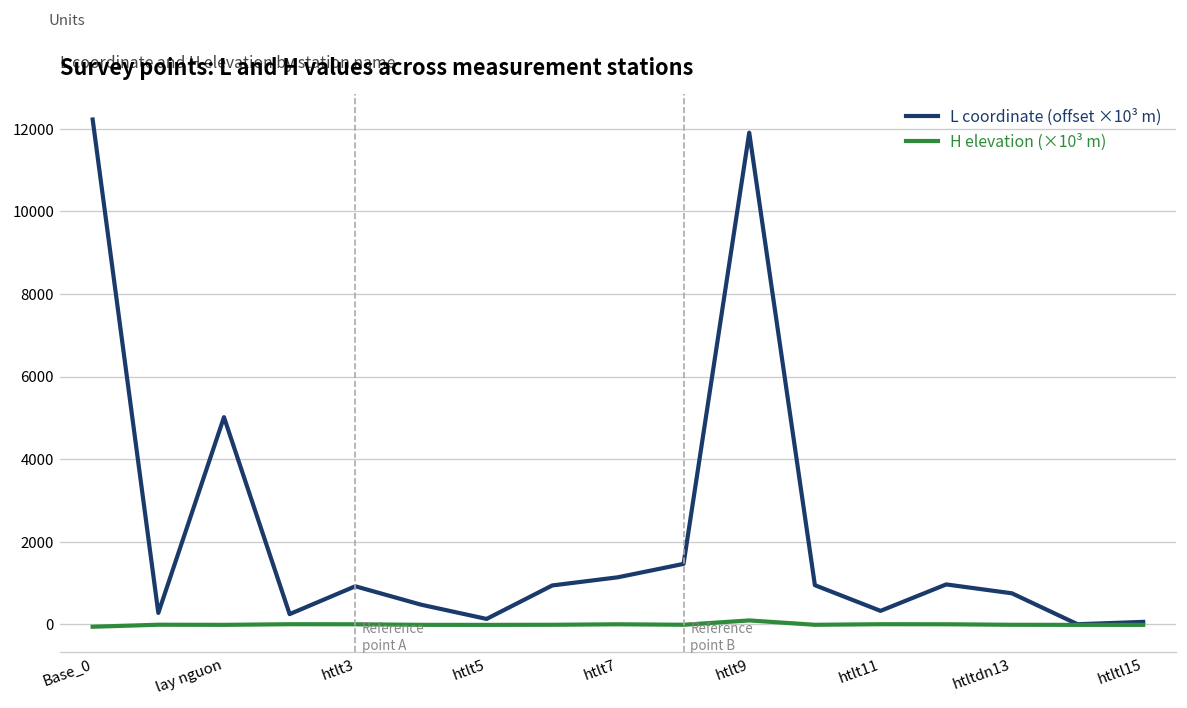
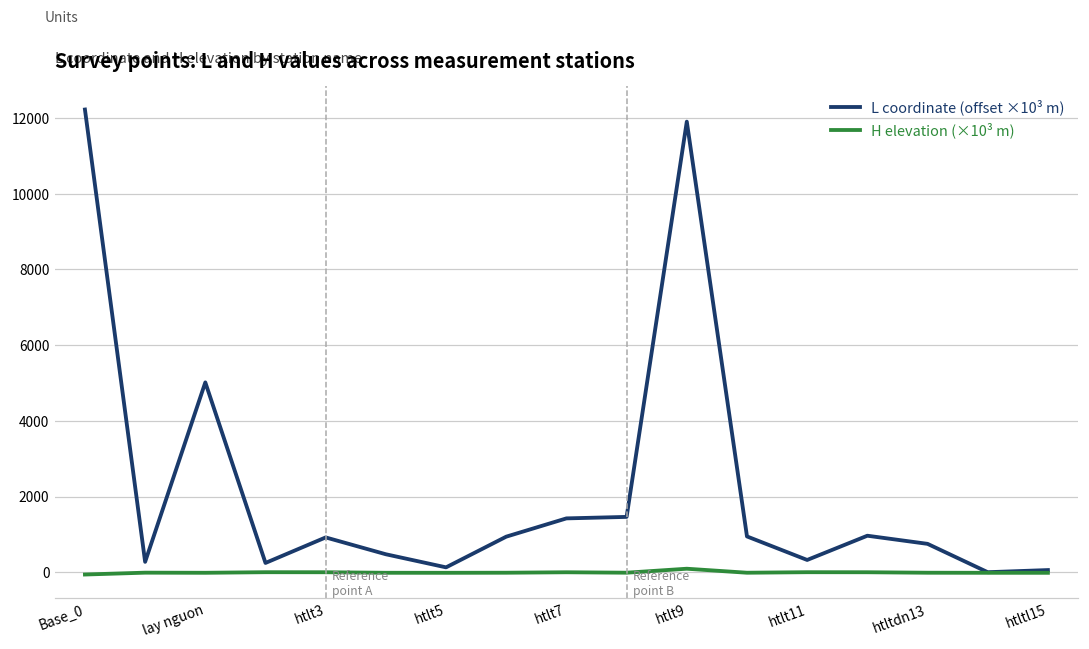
L coordinate (offset ×10³ m), htlt7: 1100 -> 1400
